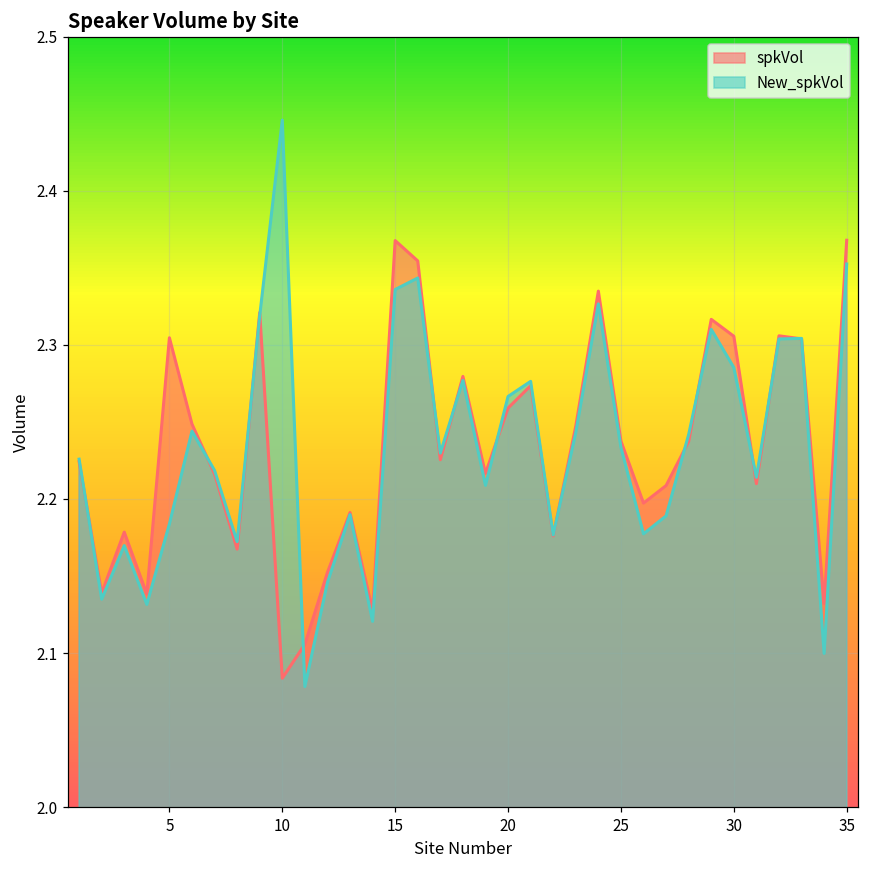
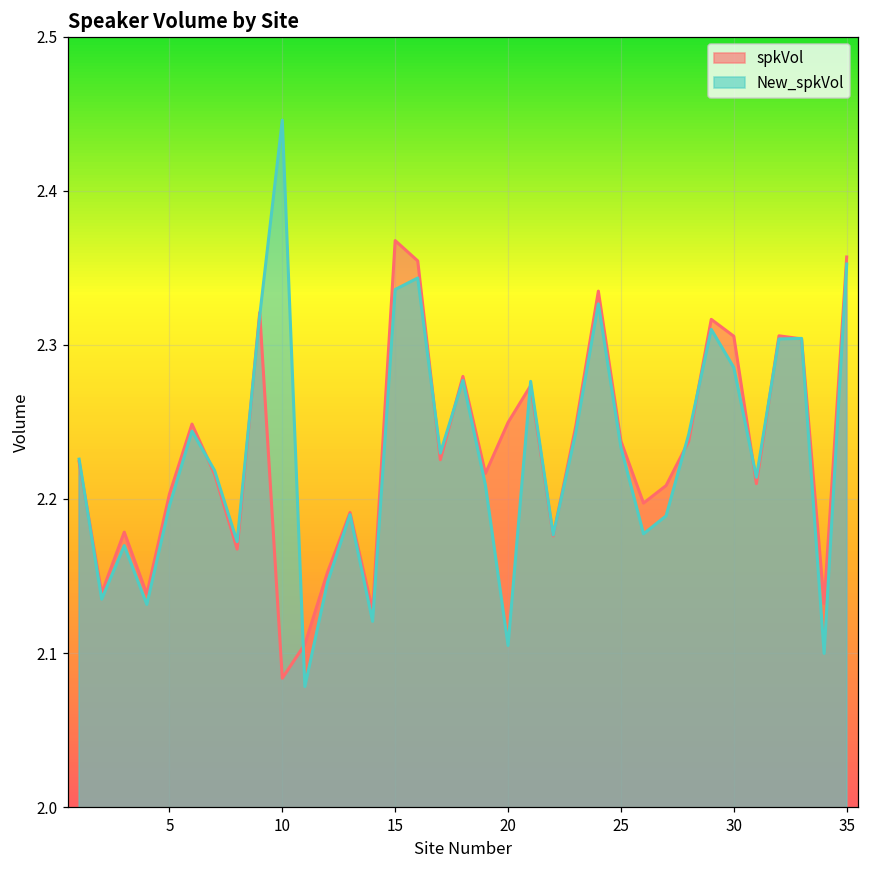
spkVol, 5: 2.305 -> 2.203
New_spkVol, 5: 2.184 -> 2.196
spkVol, 20: 2.259 -> 2.250
New_spkVol, 20: 2.266 -> 2.105
spkVol, 35: 2.368 -> 2.357
